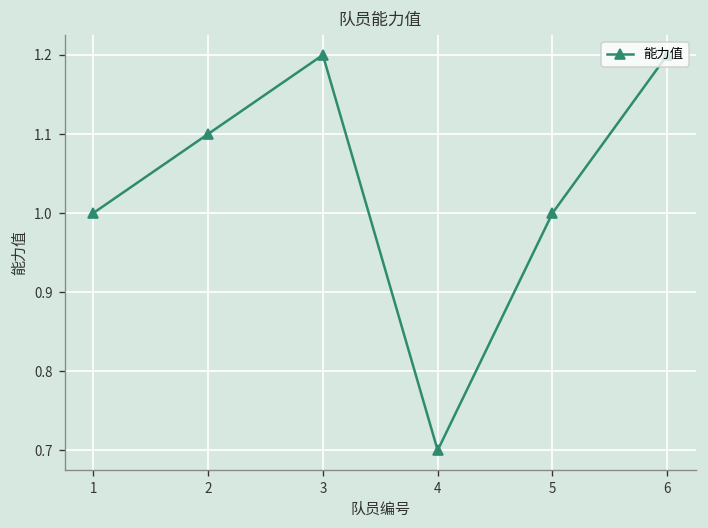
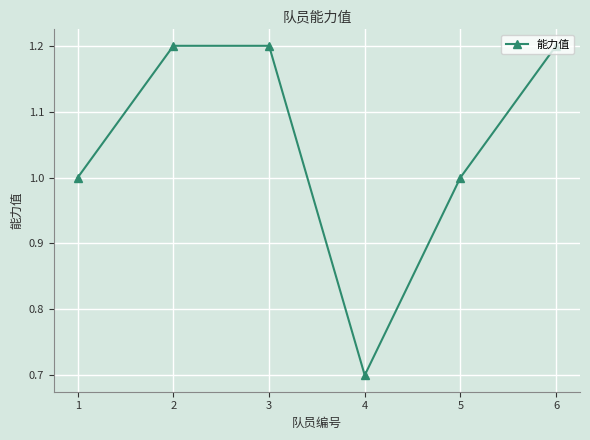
2: 1.1 -> 1.2
